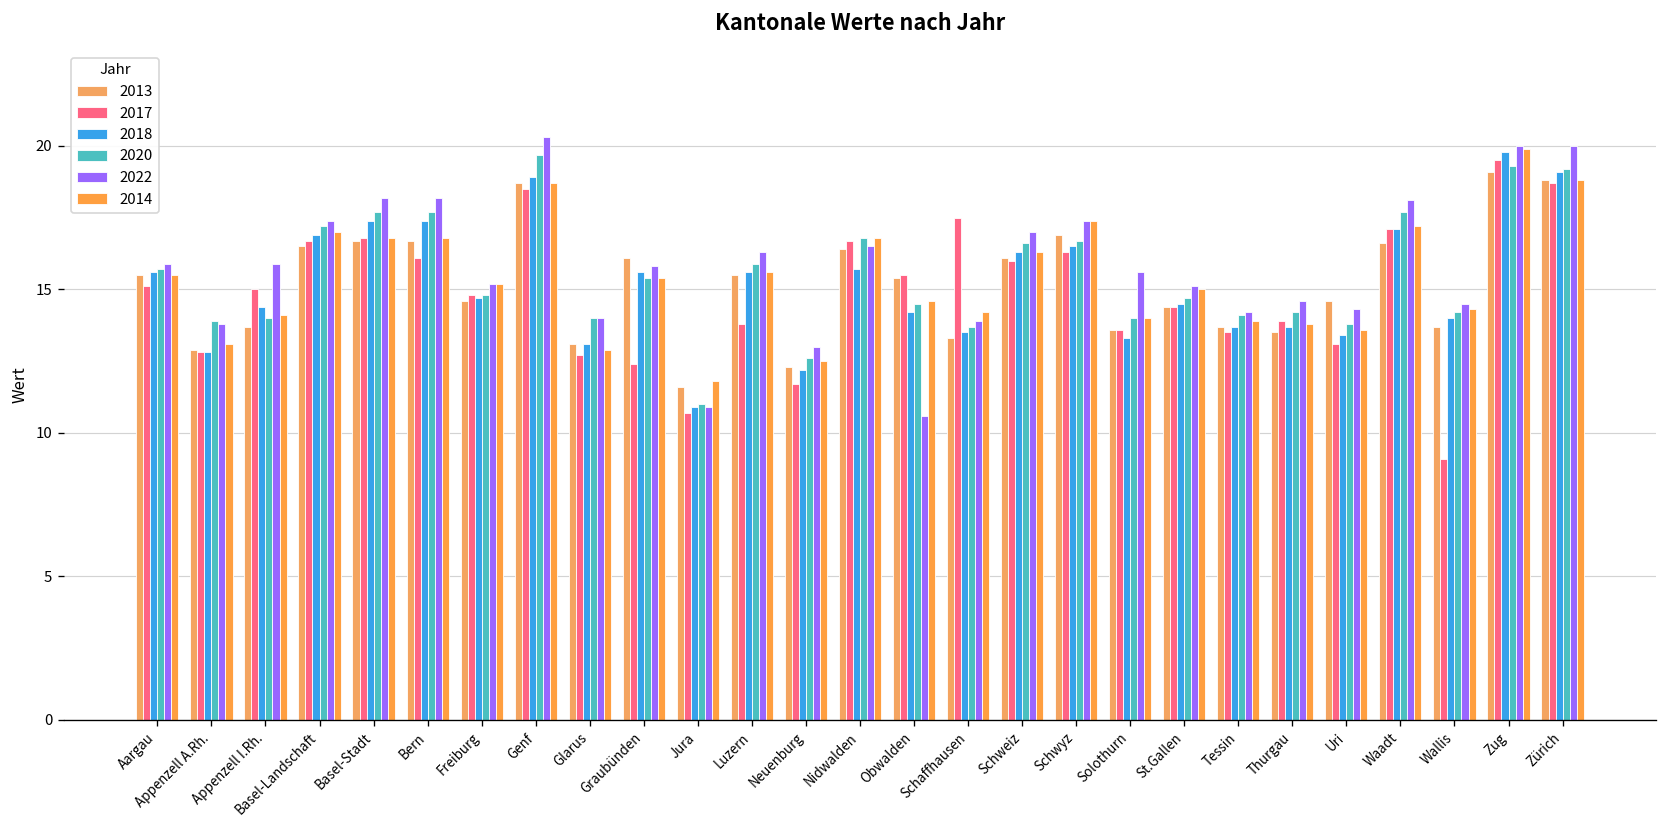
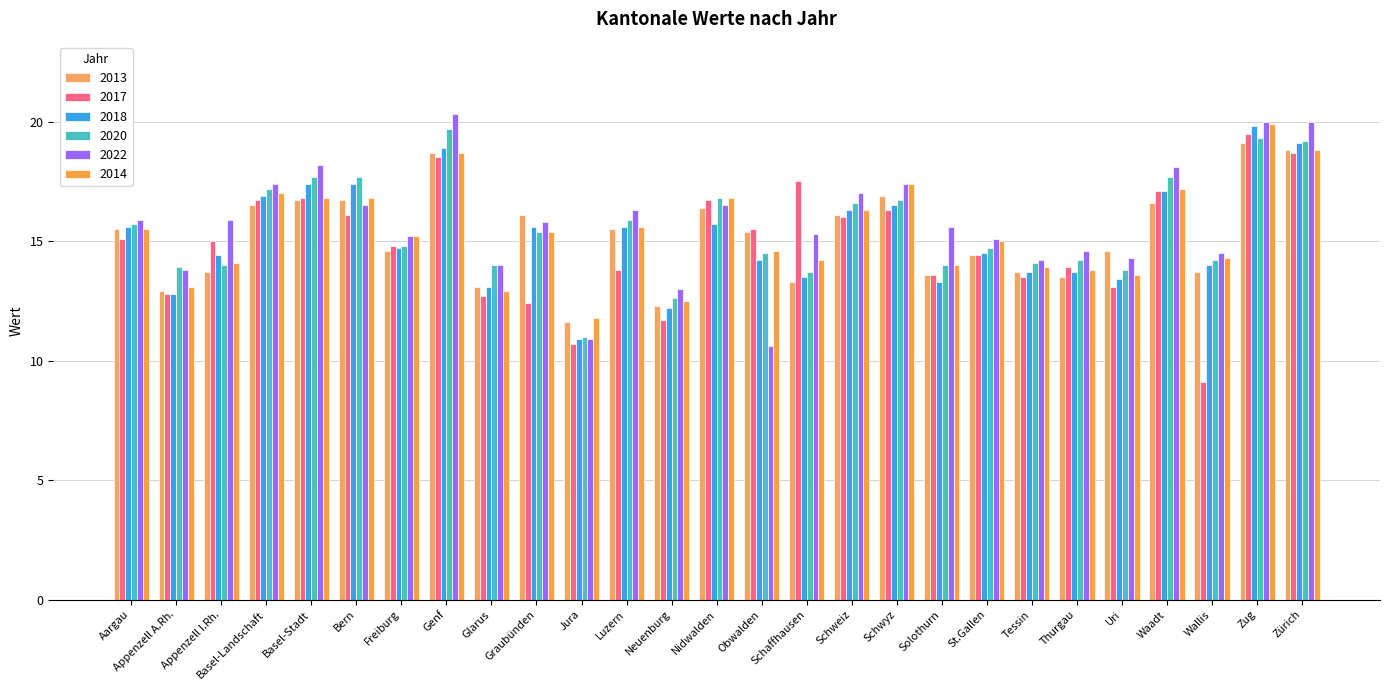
2022, Bern: 18.2 -> 16.5
2022, Schaffhausen: 13.9 -> 15.3
